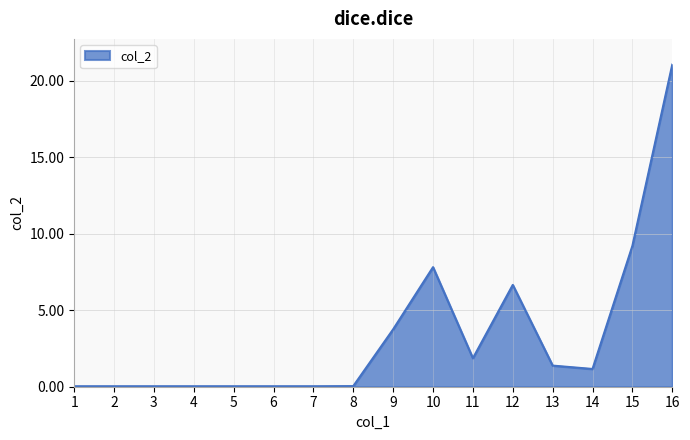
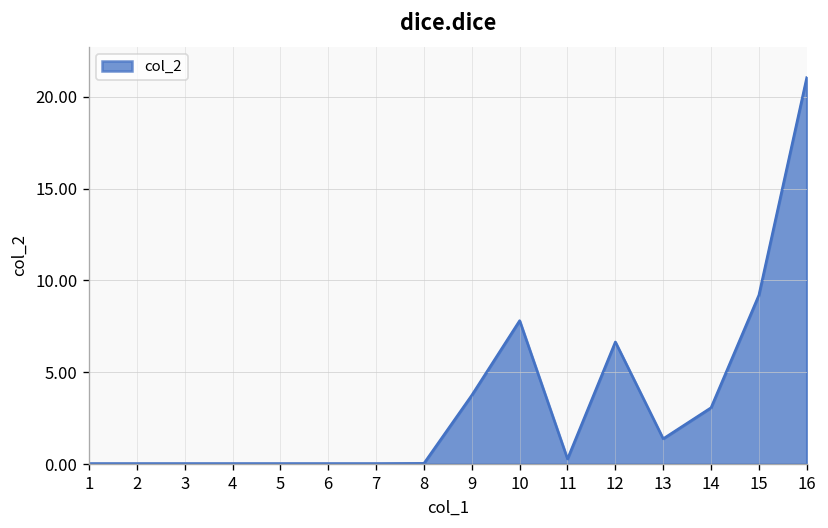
11: 1.9 -> 0.3
14: 1.2 -> 3.1
